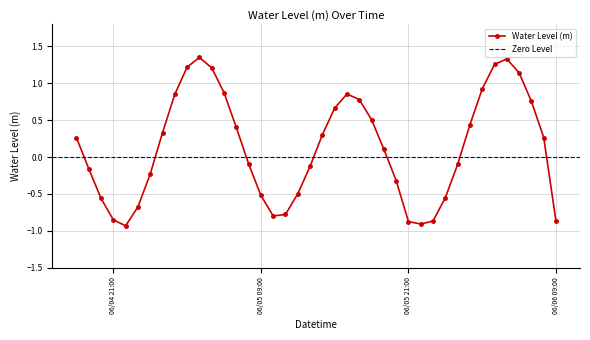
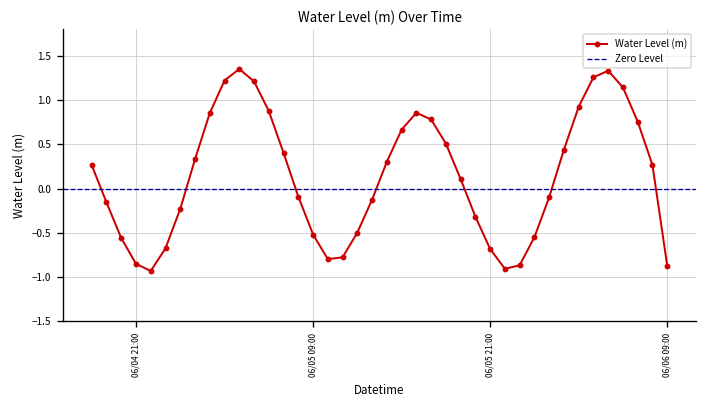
06/05 21:00: -0.9 -> -0.7
